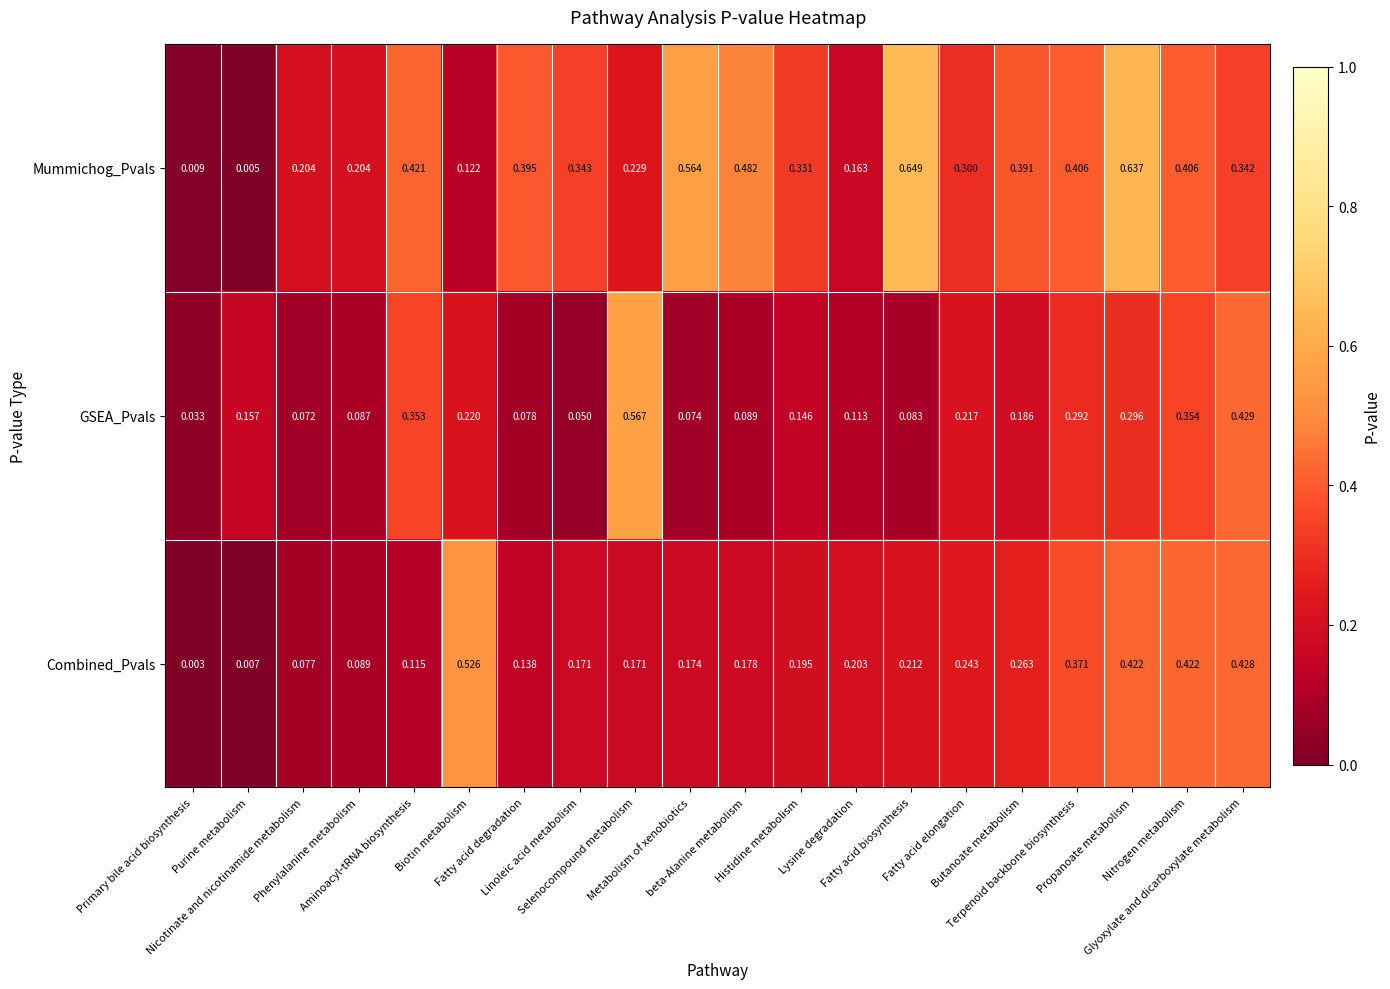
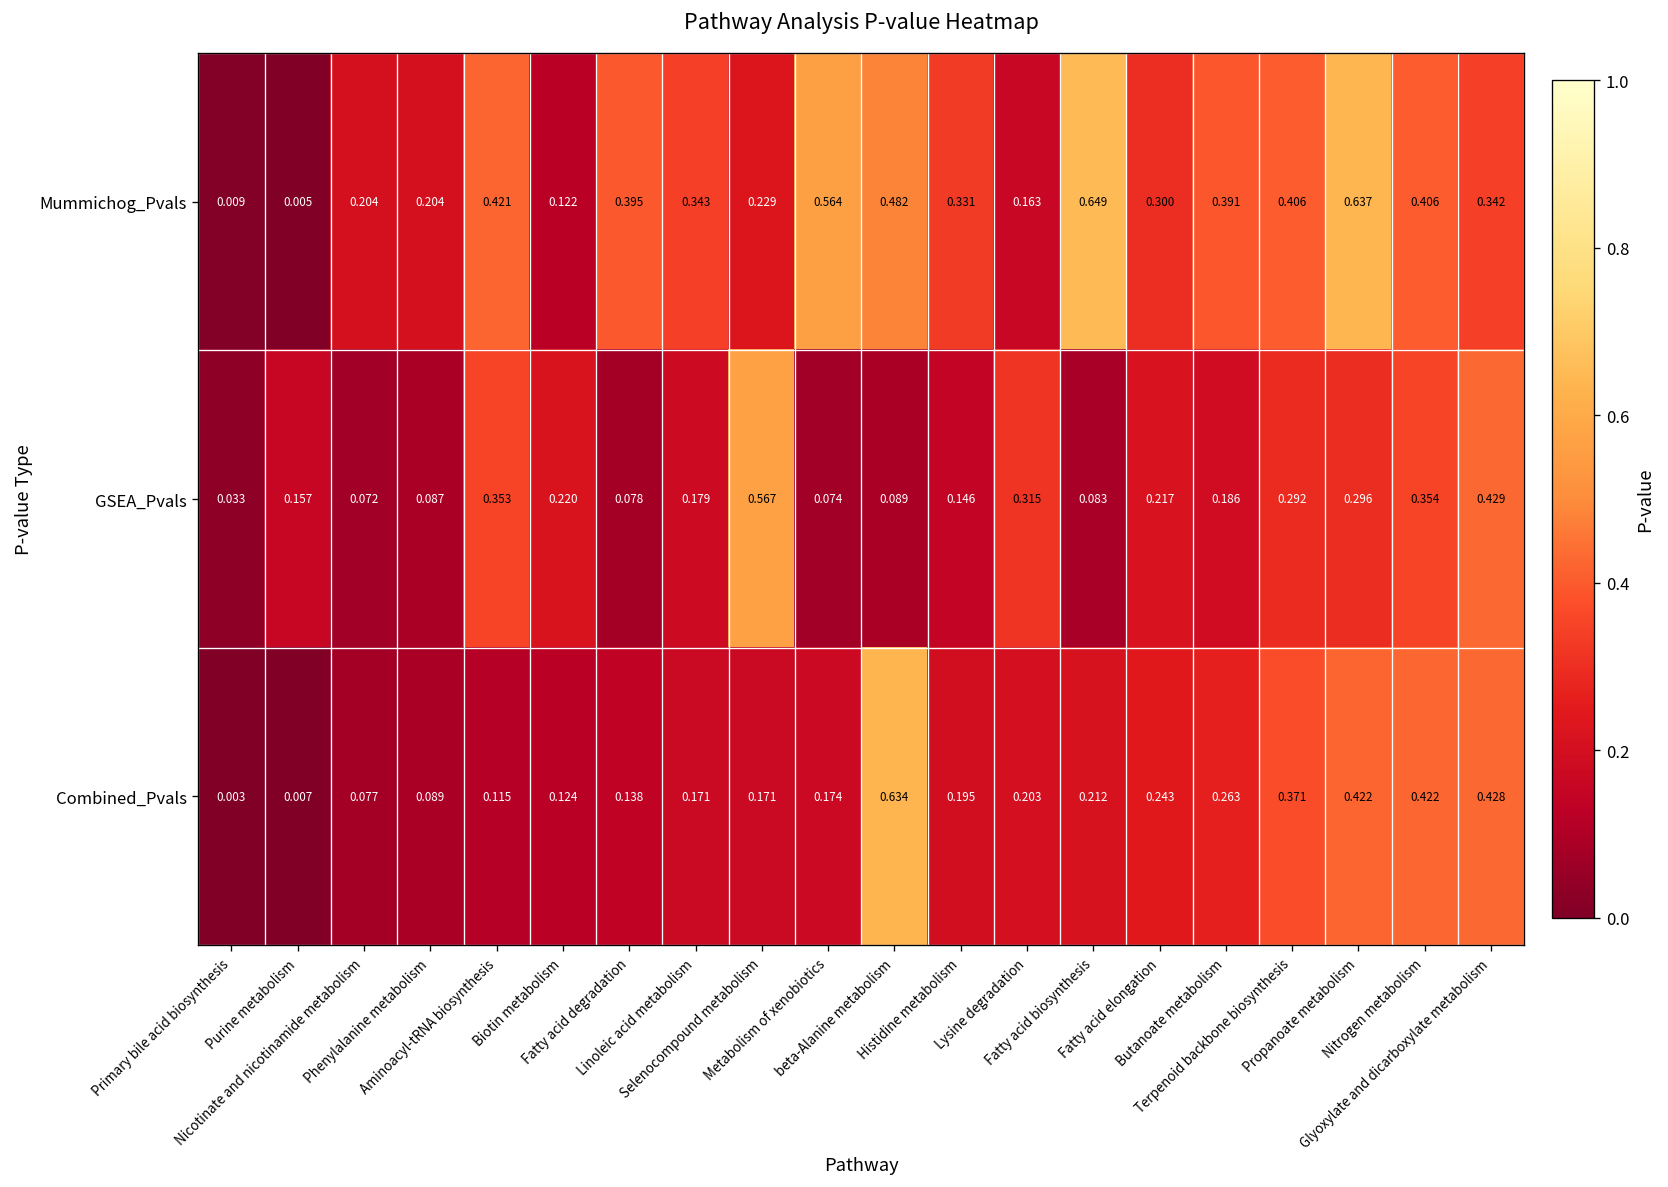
GSEA_Pvals, Linoleic acid metabolism: 0.050 -> 0.179
GSEA_Pvals, Lysine degradation: 0.113 -> 0.315
Combined_Pvals, Biotin metabolism: 0.526 -> 0.124
Combined_Pvals, beta-Alanine metabolism: 0.178 -> 0.634
